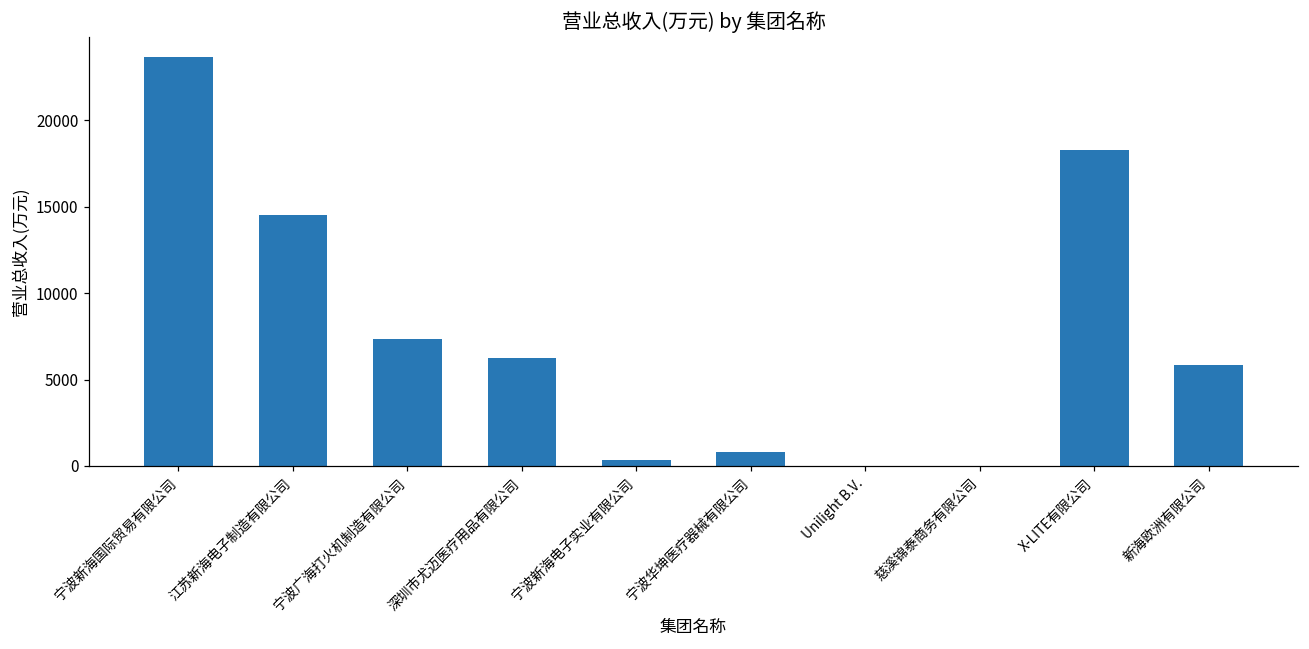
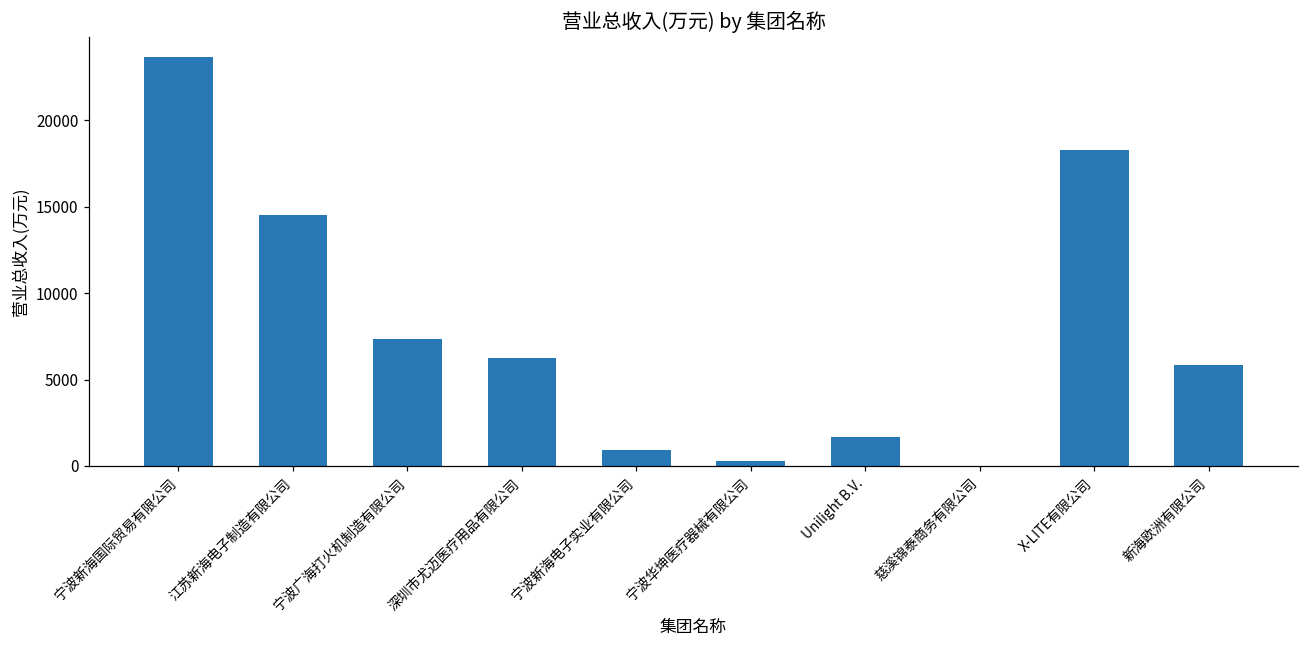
宁波新海电子实业有限公司: 300 -> 1000
宁波华坤医疗器械有限公司: 800 -> 300
Unilight B.V.: 0 -> 1700
